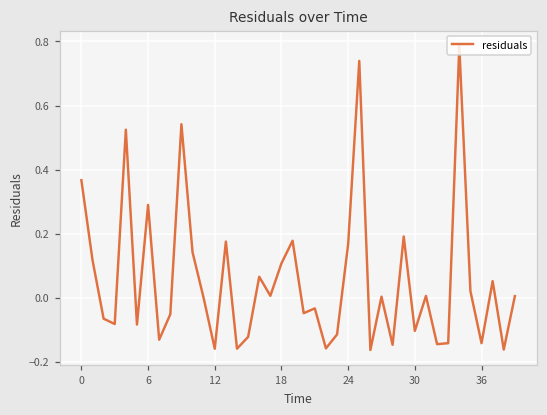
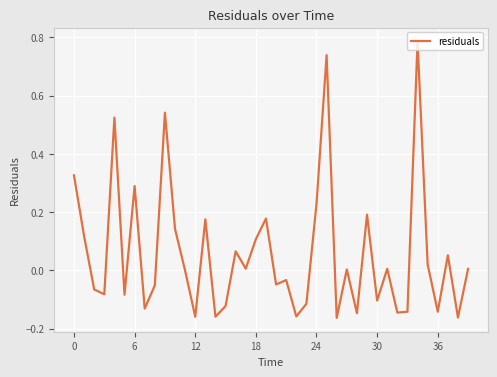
0: 0.37 -> 0.33
24: 0.17 -> 0.23
